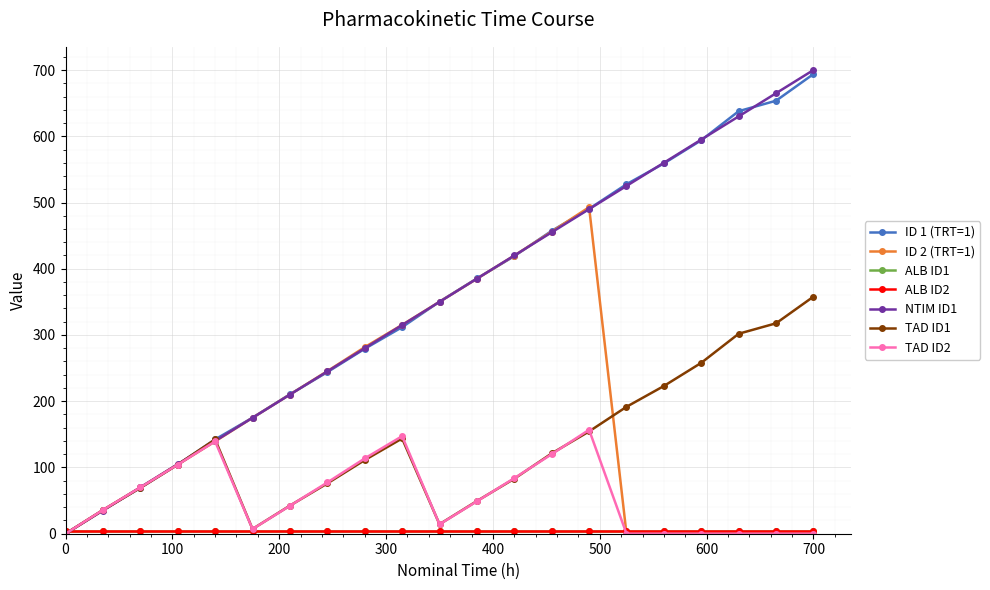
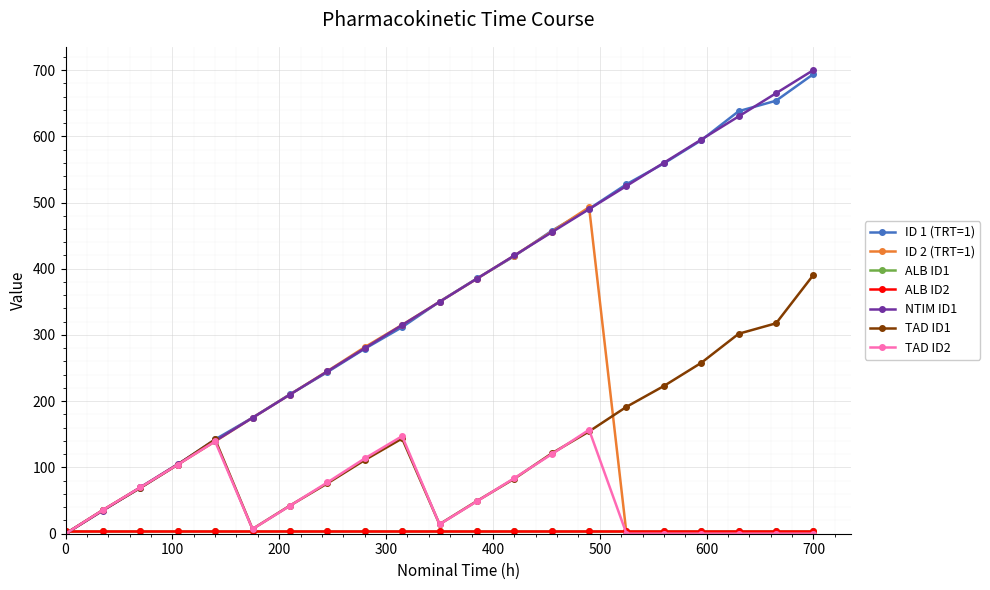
TAD ID1, 700: 360 -> 390
